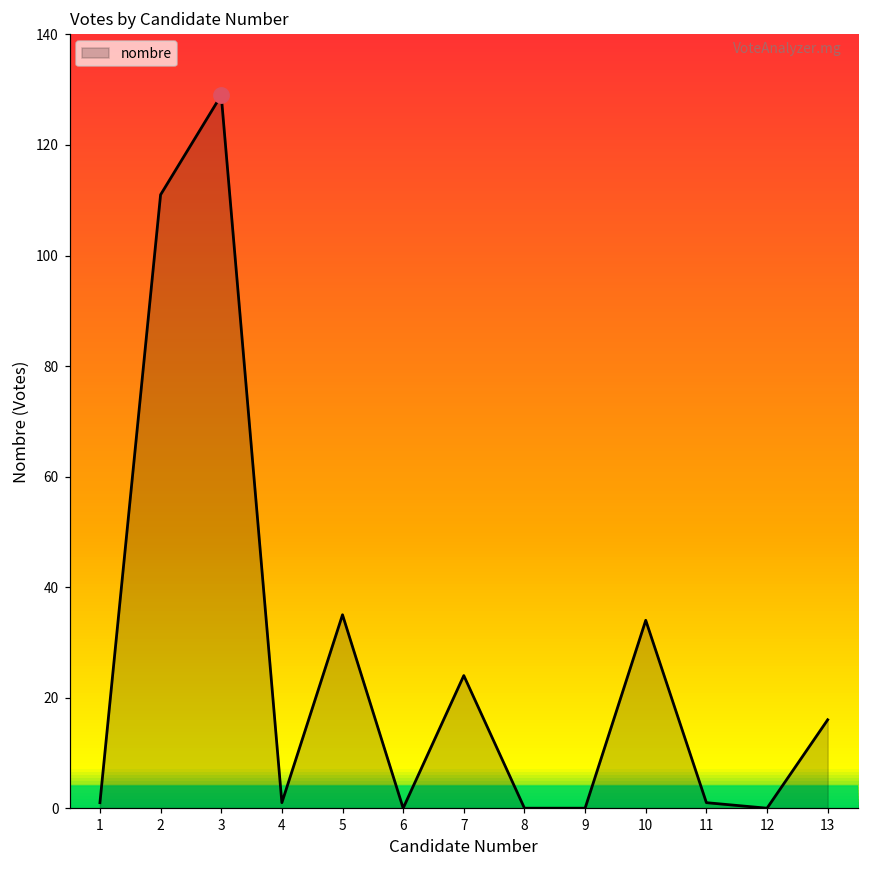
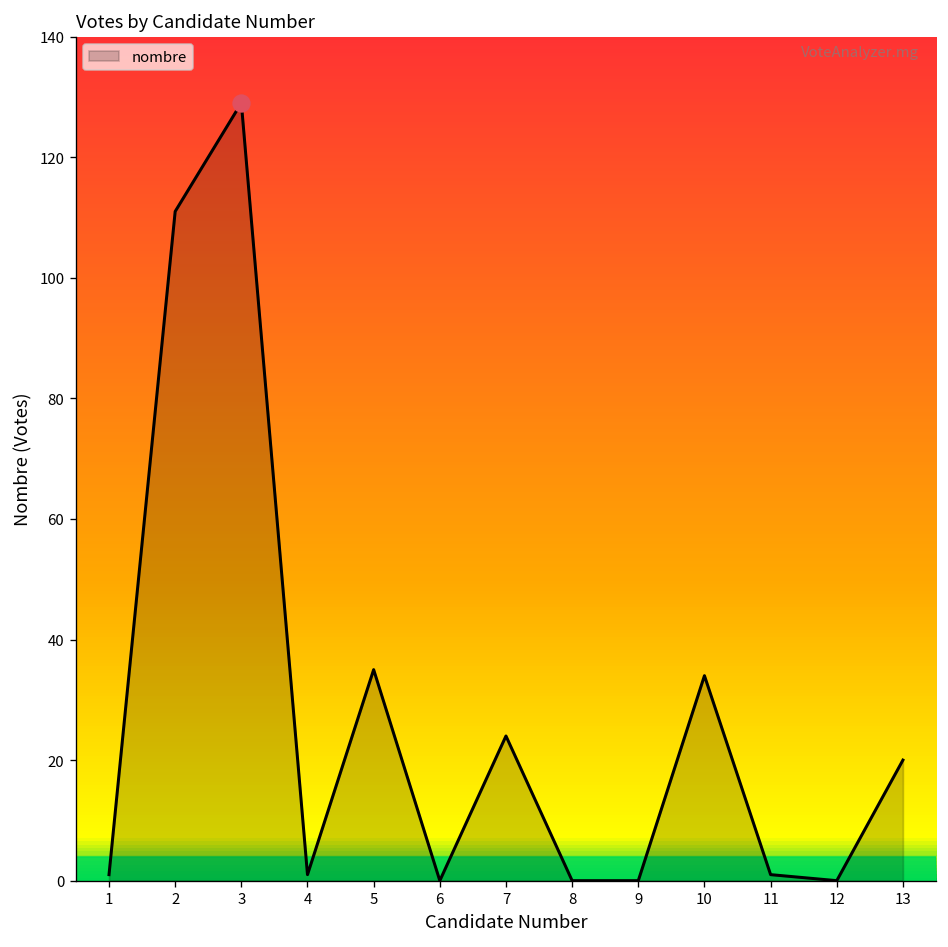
nombre, 13: 16 -> 20
